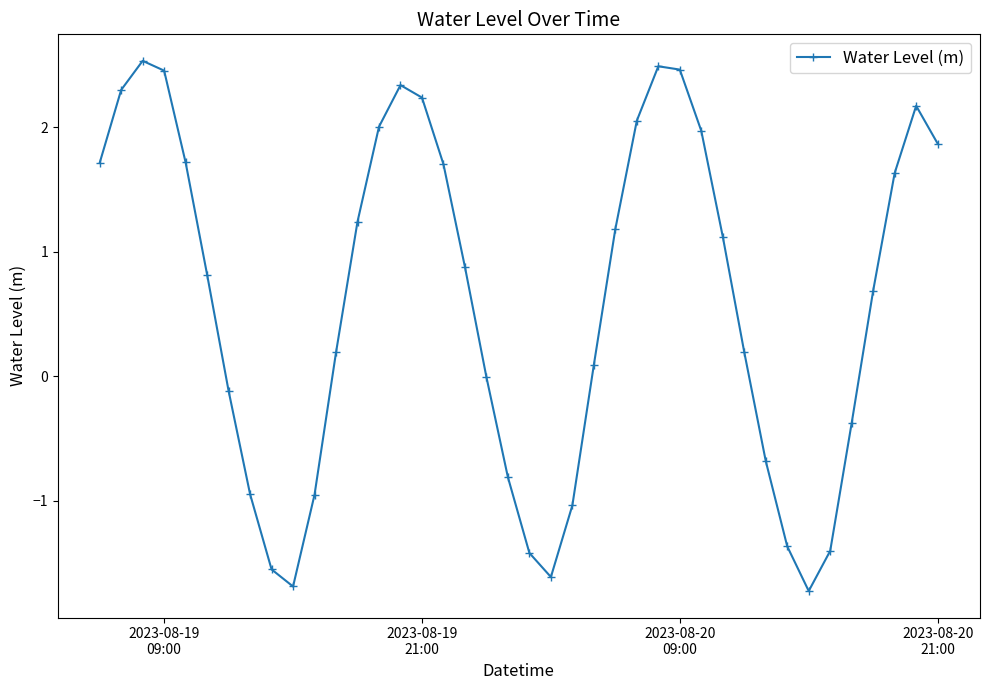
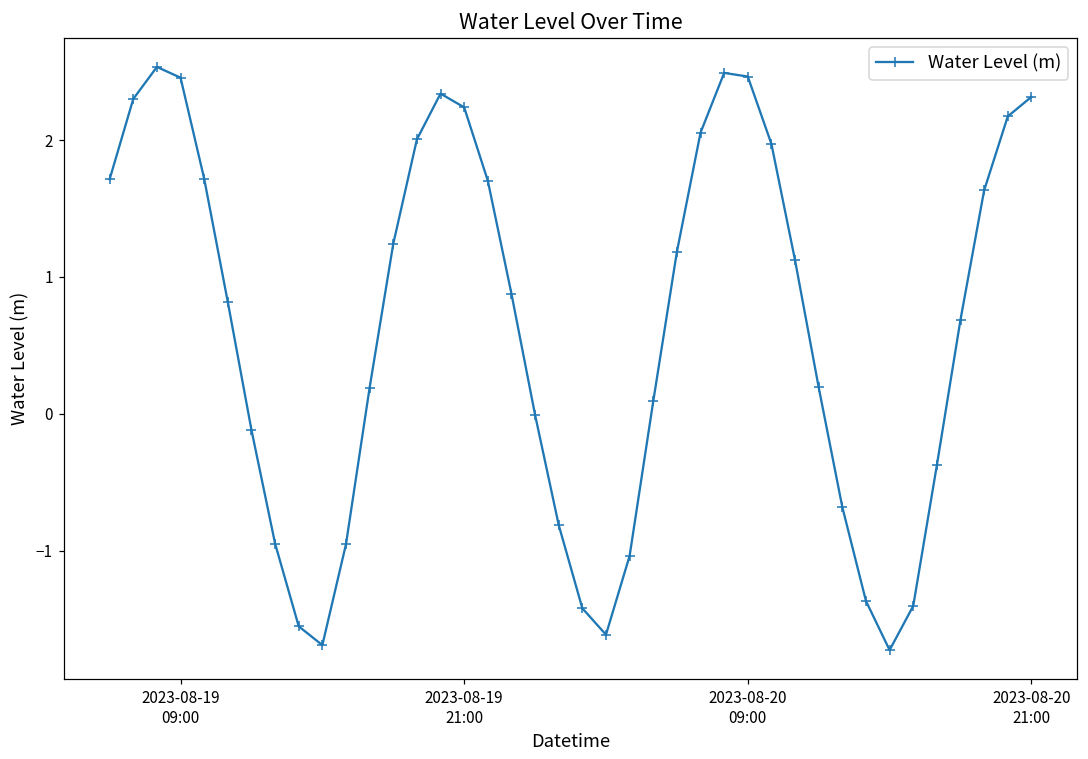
2023-08-20 21:00: 1.87 -> 2.32
